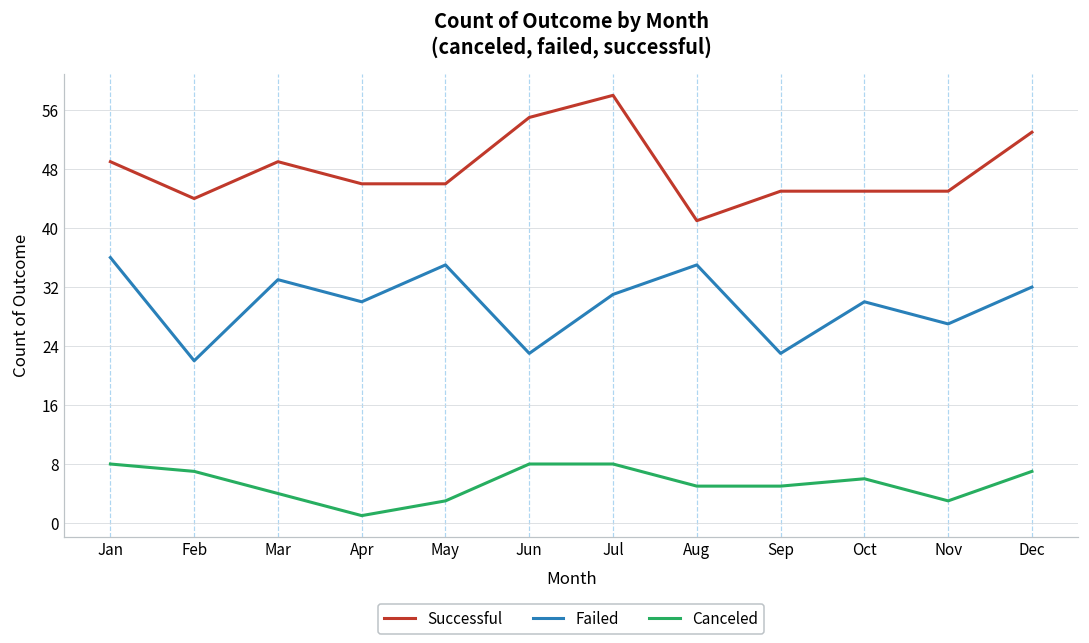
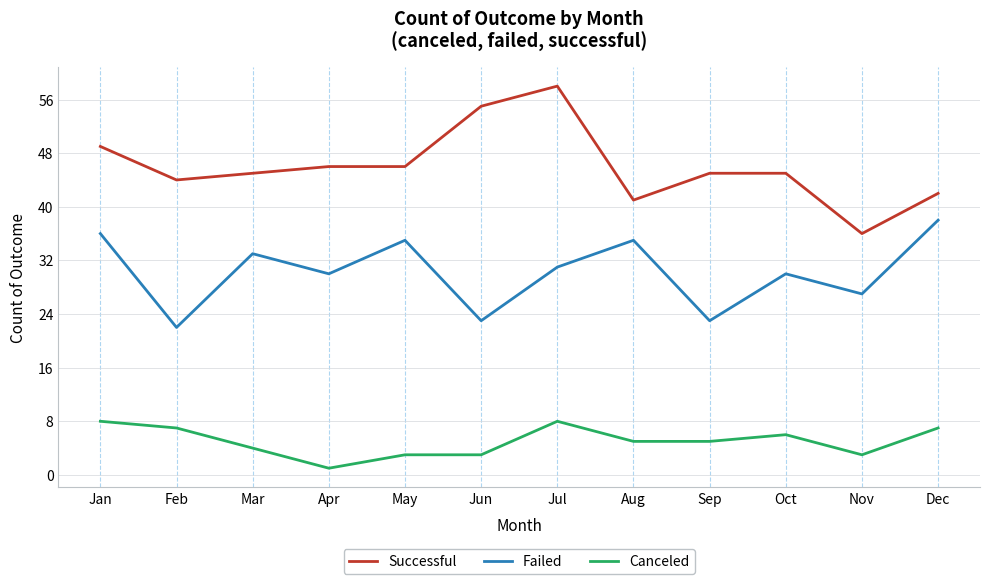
Successful, Mar: 49 -> 45
Canceled, Jun: 8 -> 3
Successful, Nov: 45 -> 36
Successful, Dec: 53 -> 42
Failed, Dec: 32 -> 38
